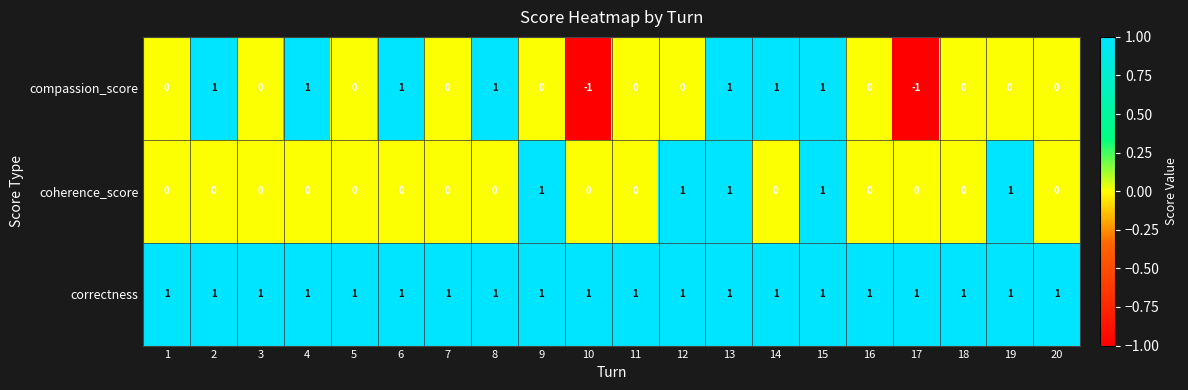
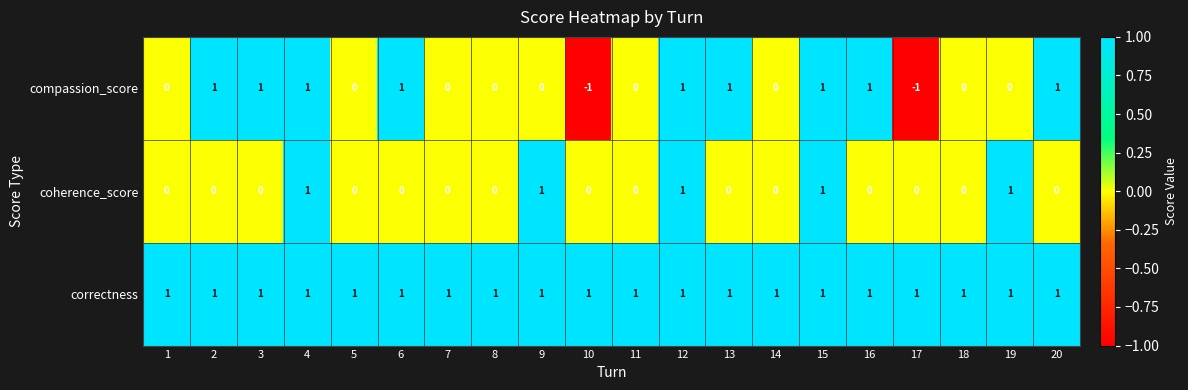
compassion_score, 3: 0 -> 1
compassion_score, 8: 1 -> 0
compassion_score, 12: 0 -> 1
compassion_score, 14: 1 -> 0
compassion_score, 16: 0 -> 1
compassion_score, 20: 0 -> 1
coherence_score, 4: 0 -> 1
coherence_score, 13: 1 -> 0
